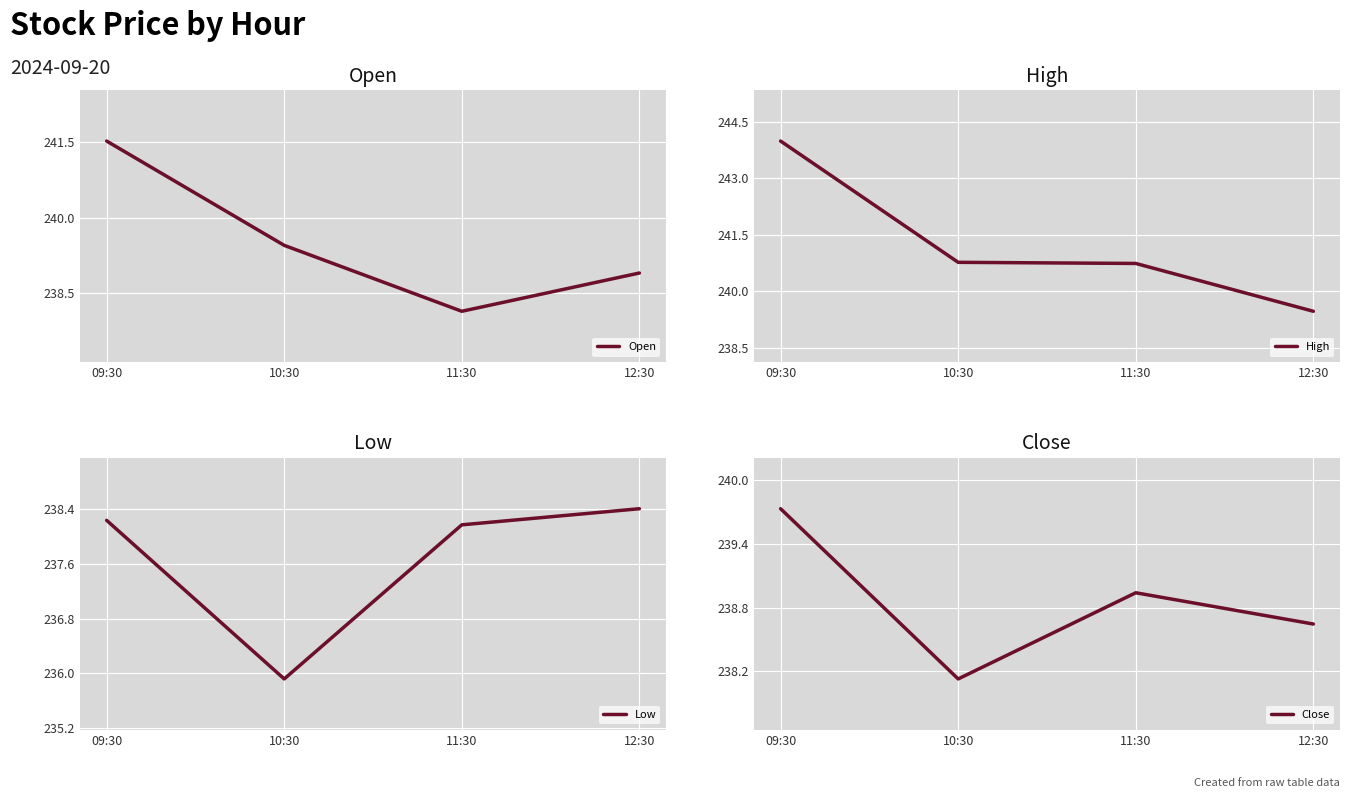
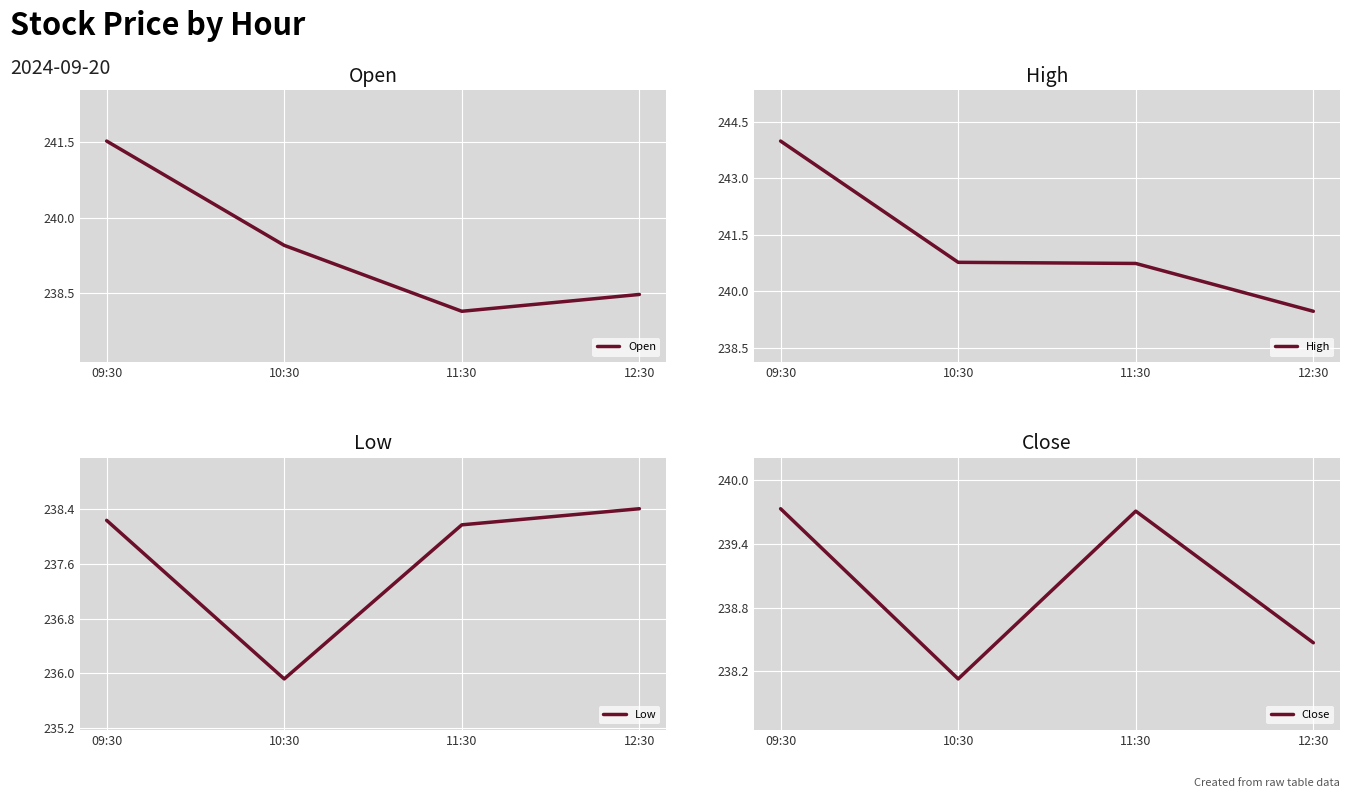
Open, 12:30: 238.9 -> 238.5
Close, 11:30: 238.94 -> 239.71
Close, 12:30: 238.65 -> 238.47
